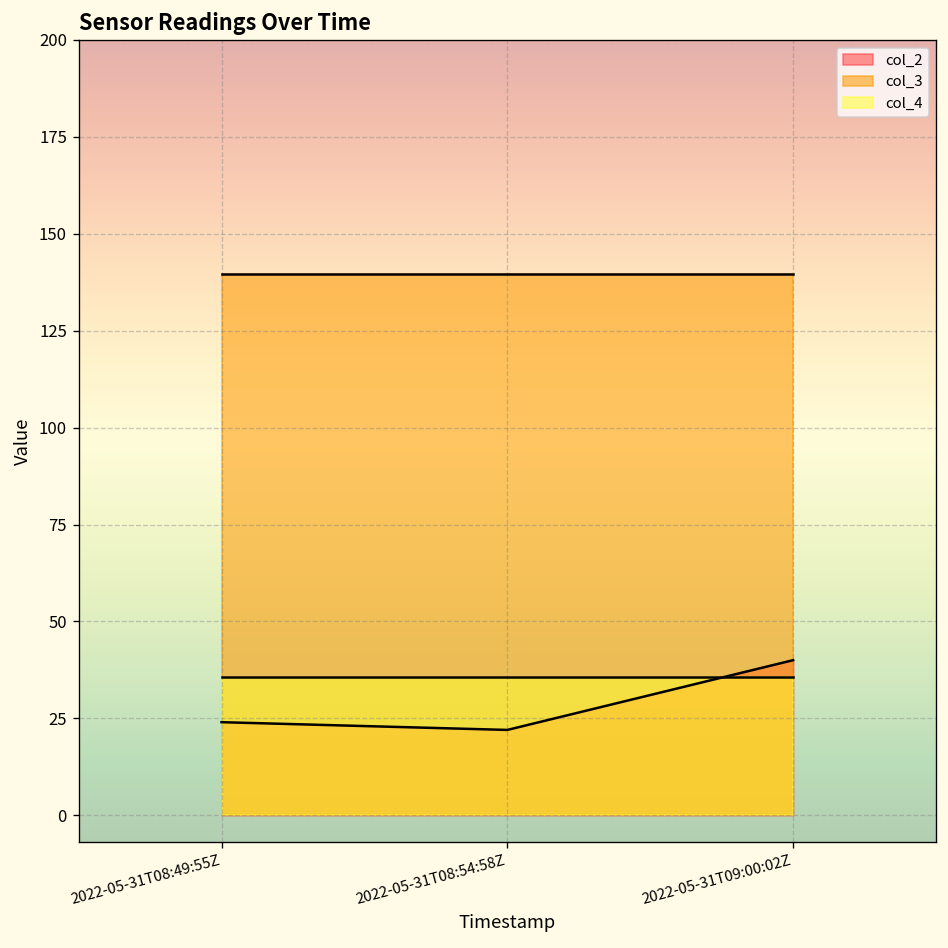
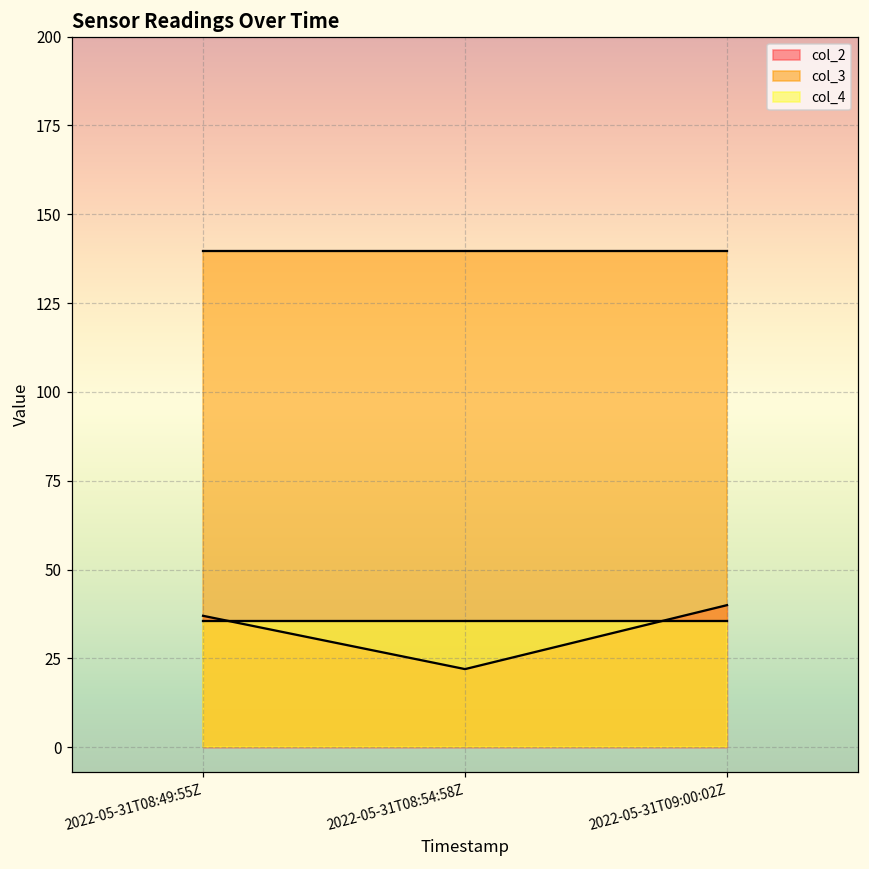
col_2, 2022-05-31T08:49:55Z: 24 -> 37
